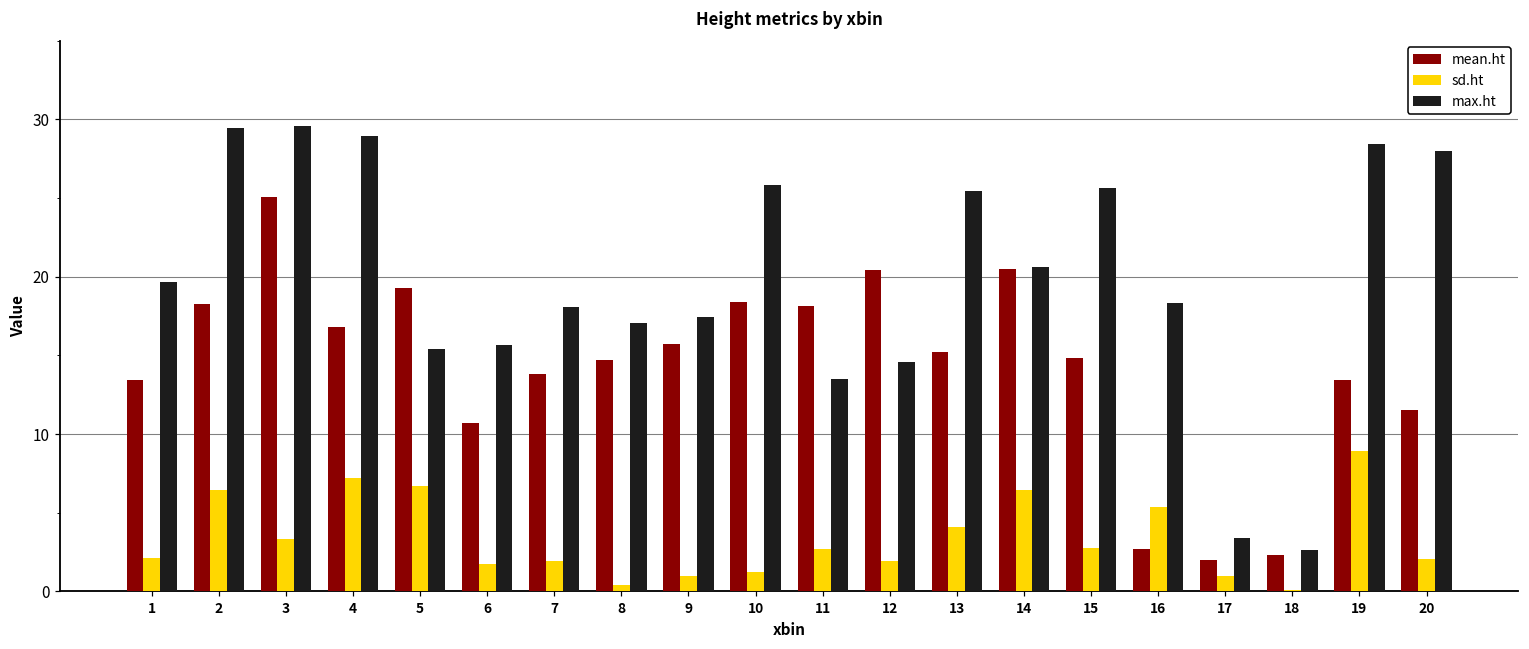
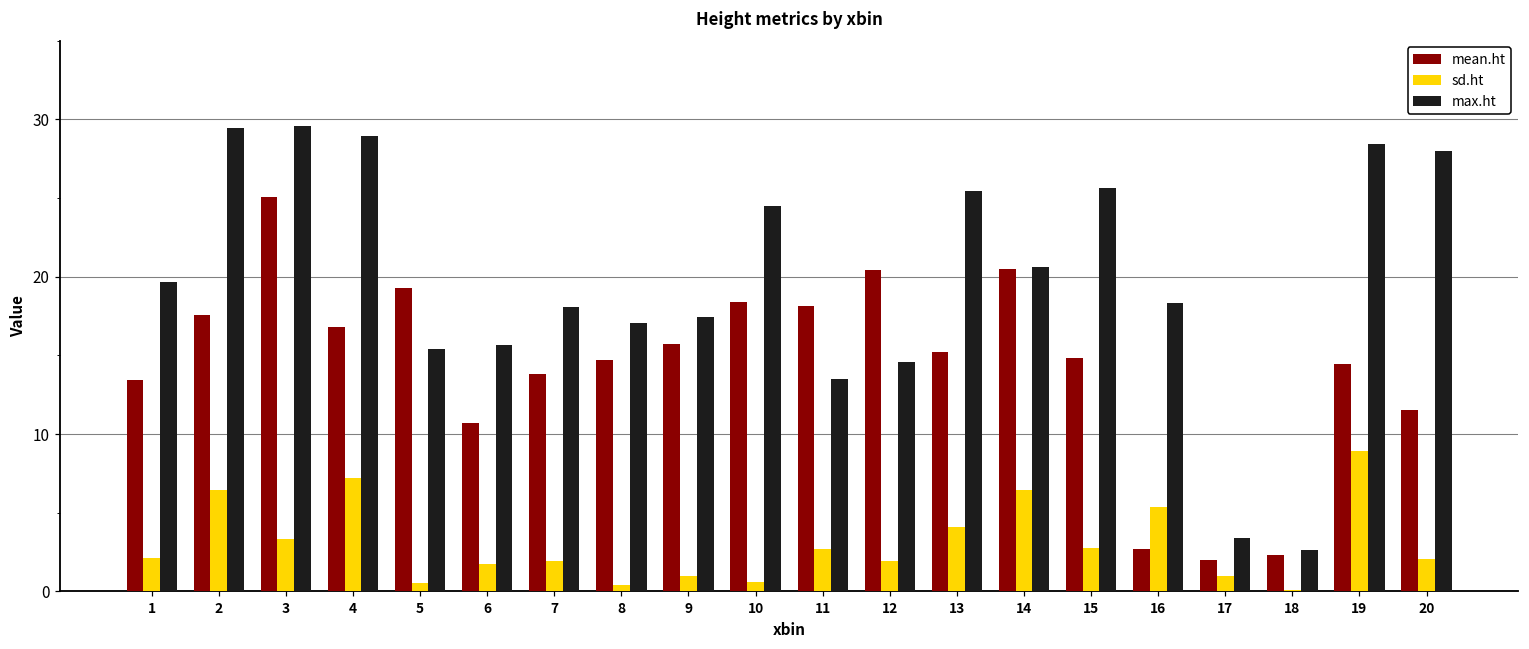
mean.ht, 2: 18.3 -> 17.6
sd.ht, 5: 6.7 -> 0.6
sd.ht, 10: 1.3 -> 0.6
max.ht, 10: 25.8 -> 24.5
mean.ht, 19: 13.4 -> 14.5
